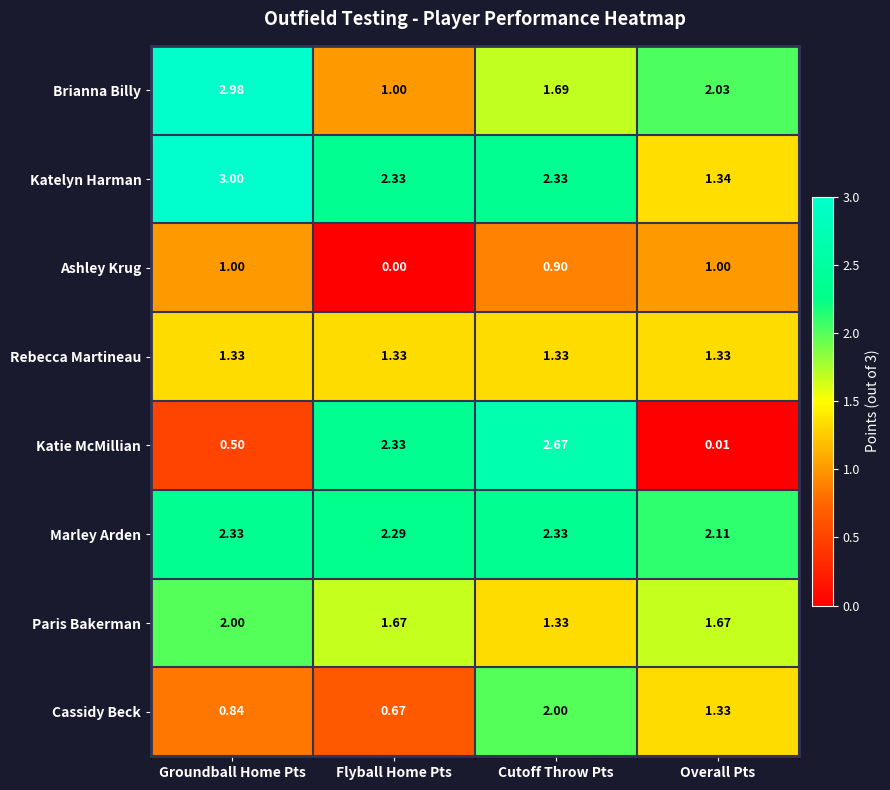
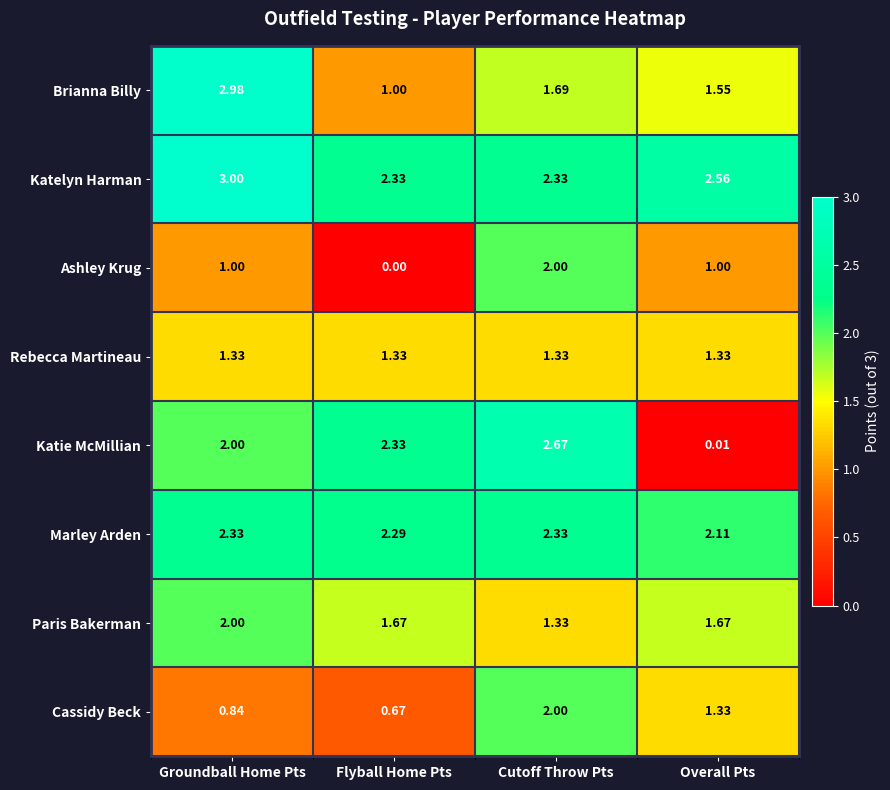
Brianna Billy, Overall Pts: 2.03 -> 1.55
Katelyn Harman, Overall Pts: 1.34 -> 2.56
Ashley Krug, Cutoff Throw Pts: 0.90 -> 2.00
Katie McMillian, Groundball Home Pts: 0.50 -> 2.00
